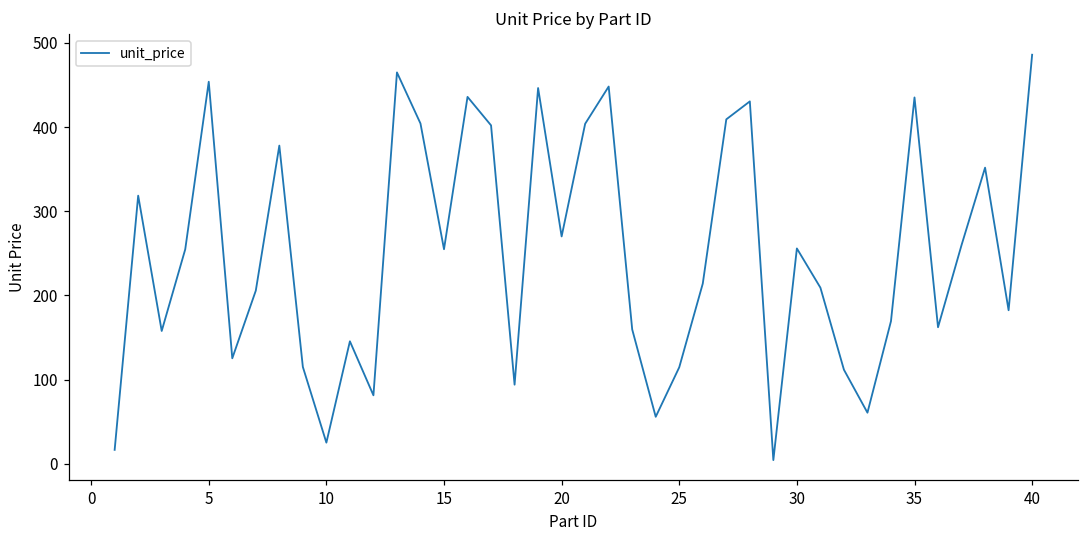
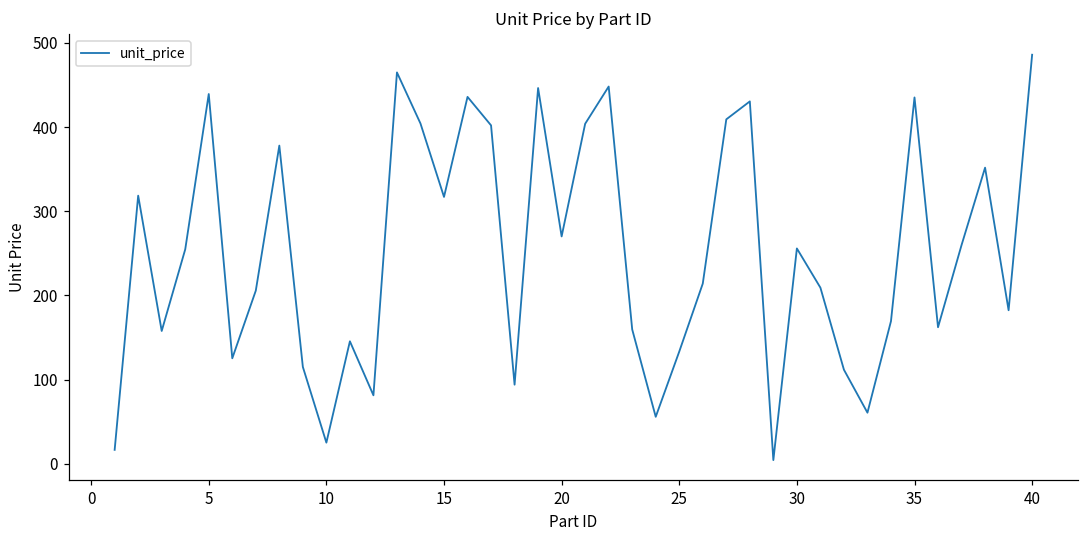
5: 450 -> 440
15: 250 -> 320
25: 110 -> 130
